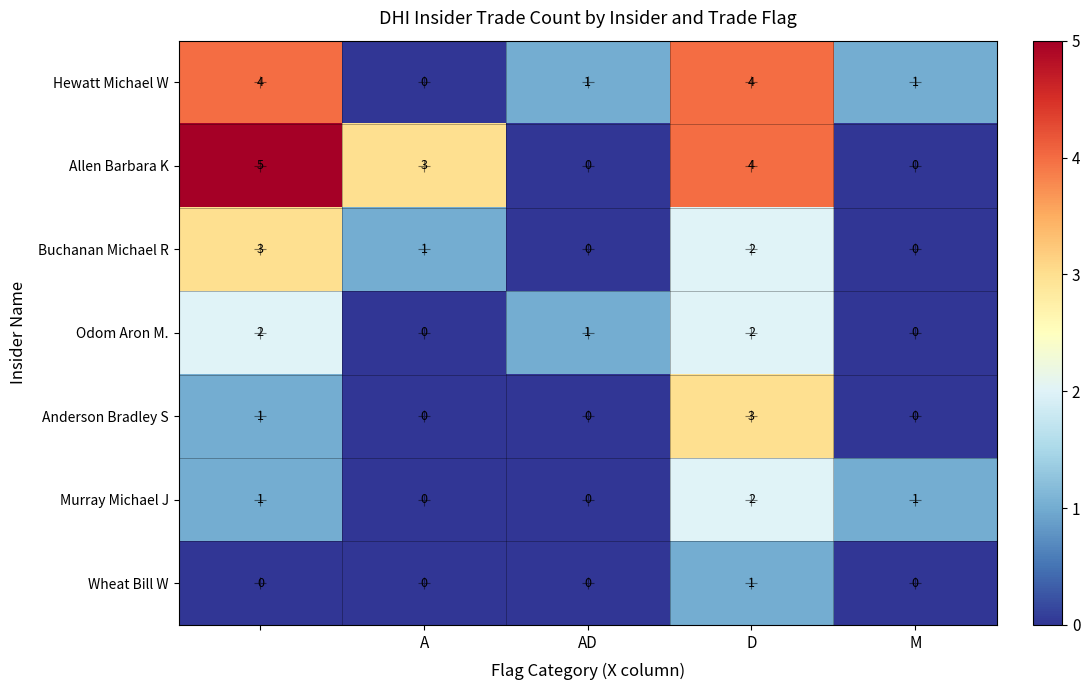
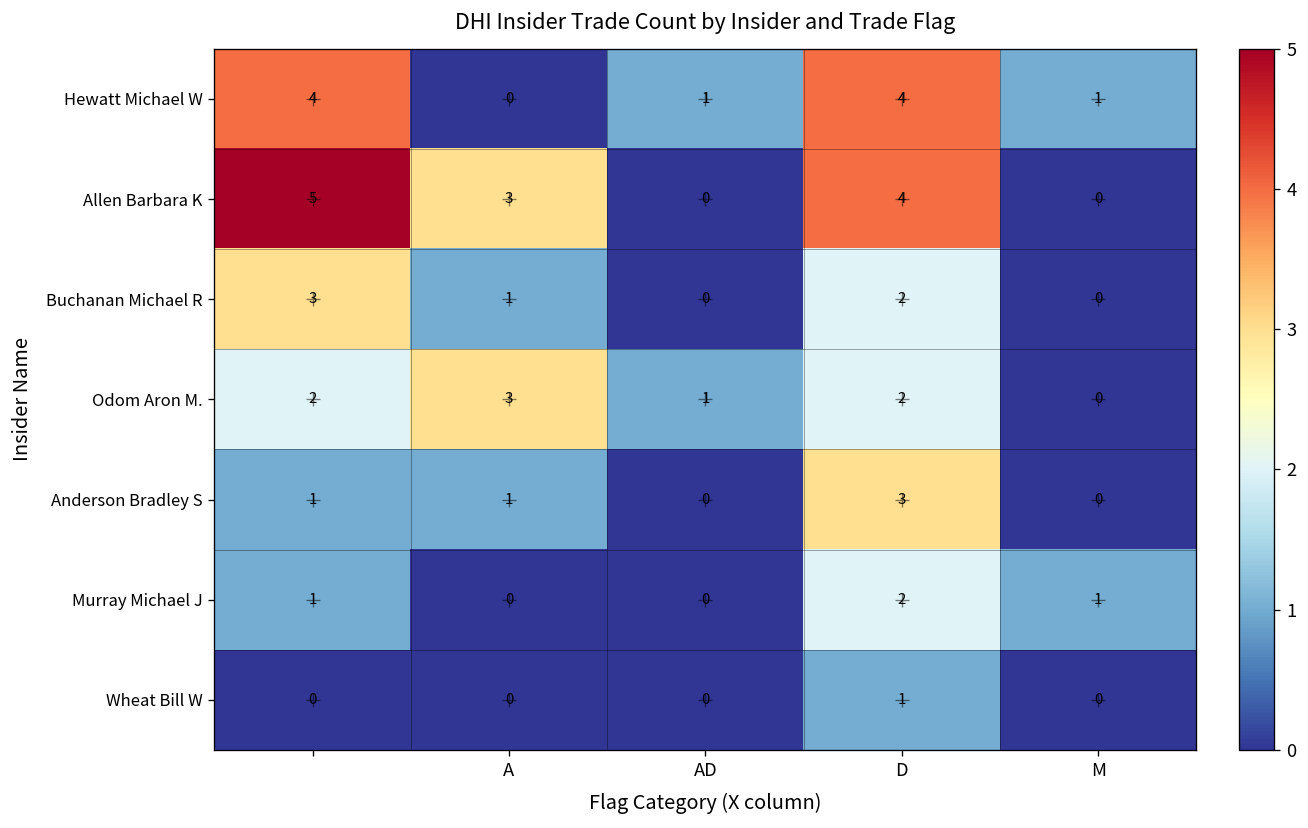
Odom Aron M., A: 0 -> 3
Anderson Bradley S, A: 0 -> 1
